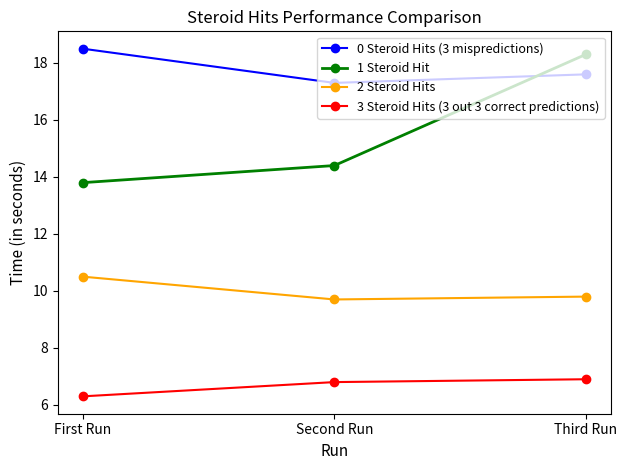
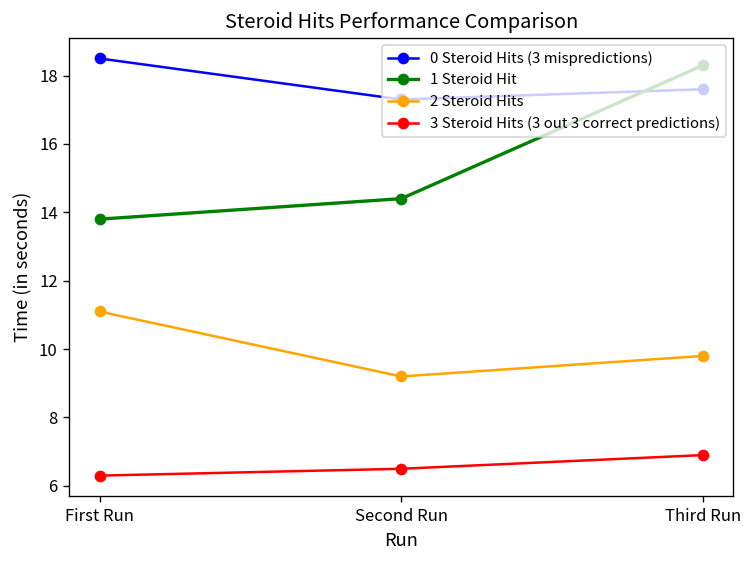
2 Steroid Hits, First Run: 10.5 -> 11.1
2 Steroid Hits, Second Run: 9.7 -> 9.2
3 Steroid Hits (3 out 3 correct predictions), Second Run: 6.8 -> 6.5
